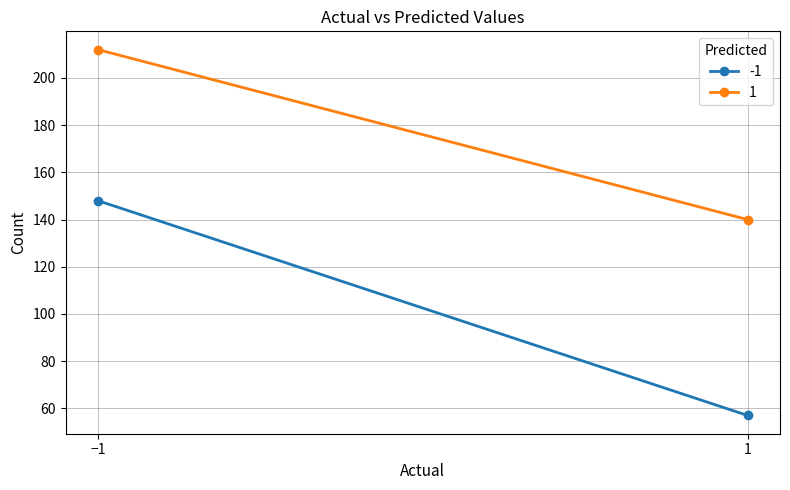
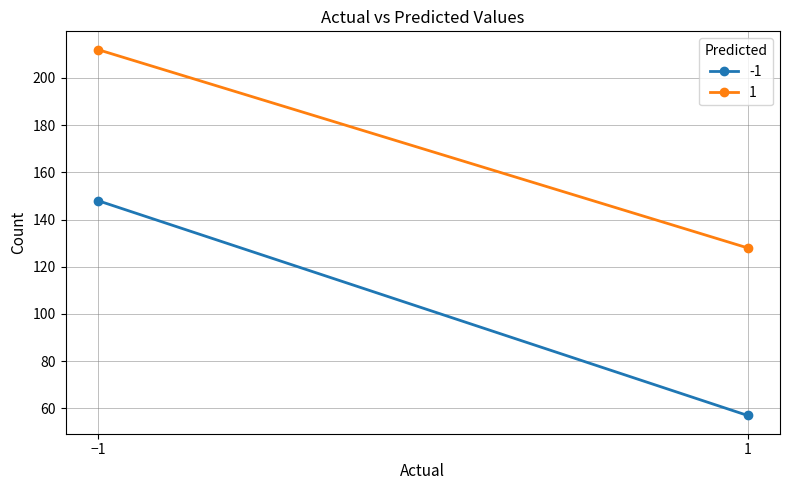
1, 1: 140 -> 128
